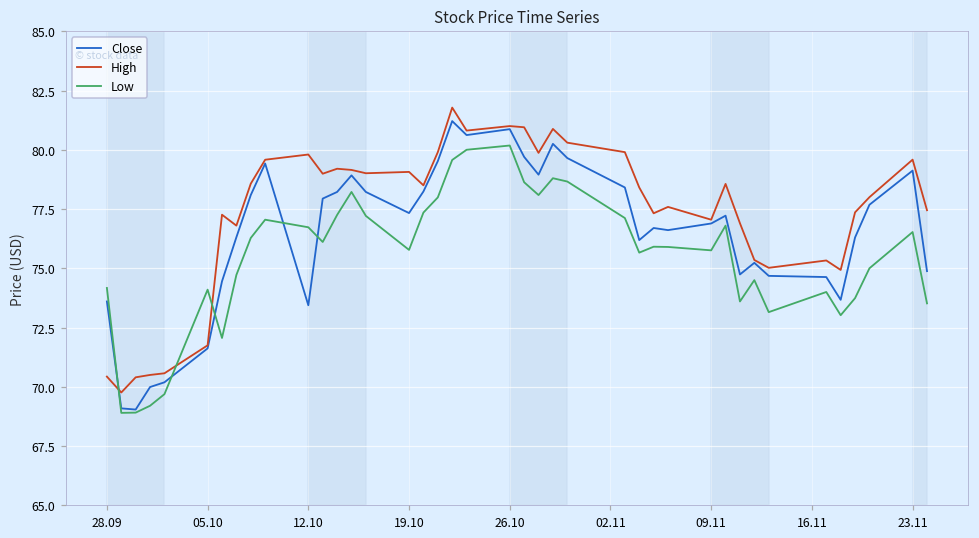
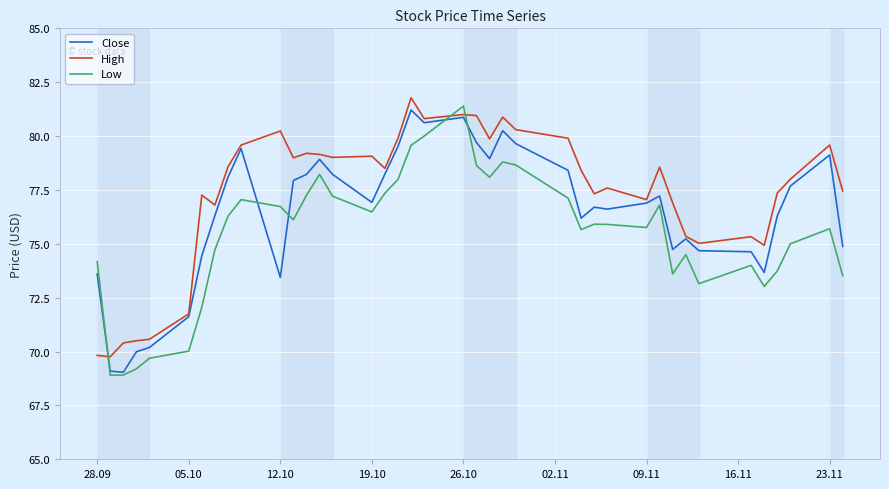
High, 28.09: 70.4 -> 69.8
Low, 05.10: 74.1 -> 70.0
High, 12.10: 79.8 -> 80.2
Close, 19.10: 77.3 -> 76.9
Low, 19.10: 75.8 -> 76.5
Low, 26.10: 80.2 -> 81.4
Low, 23.11: 76.5 -> 75.7
